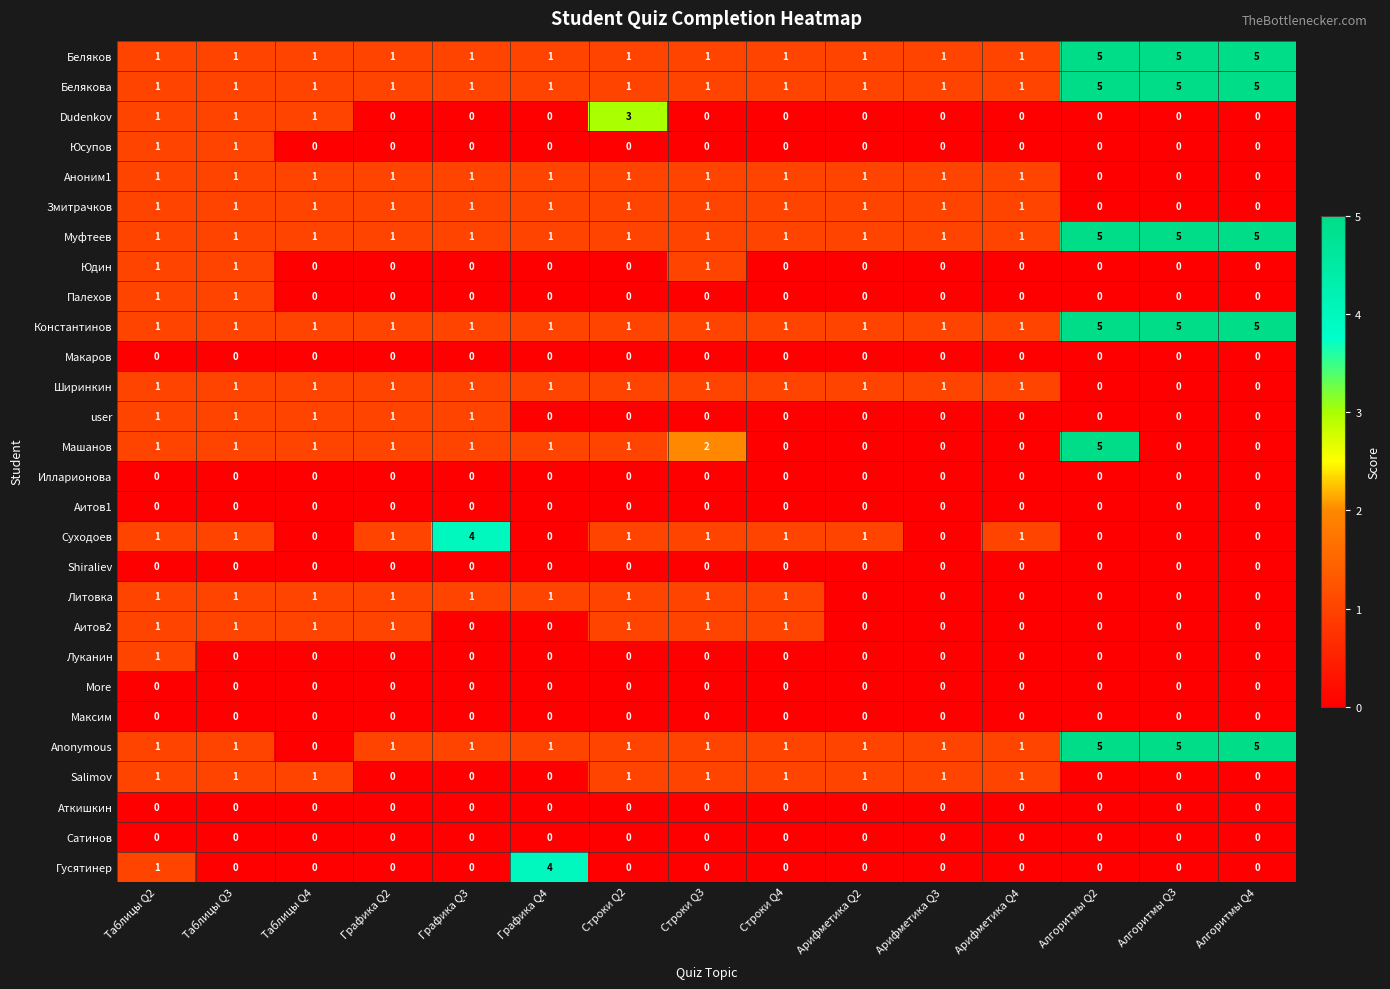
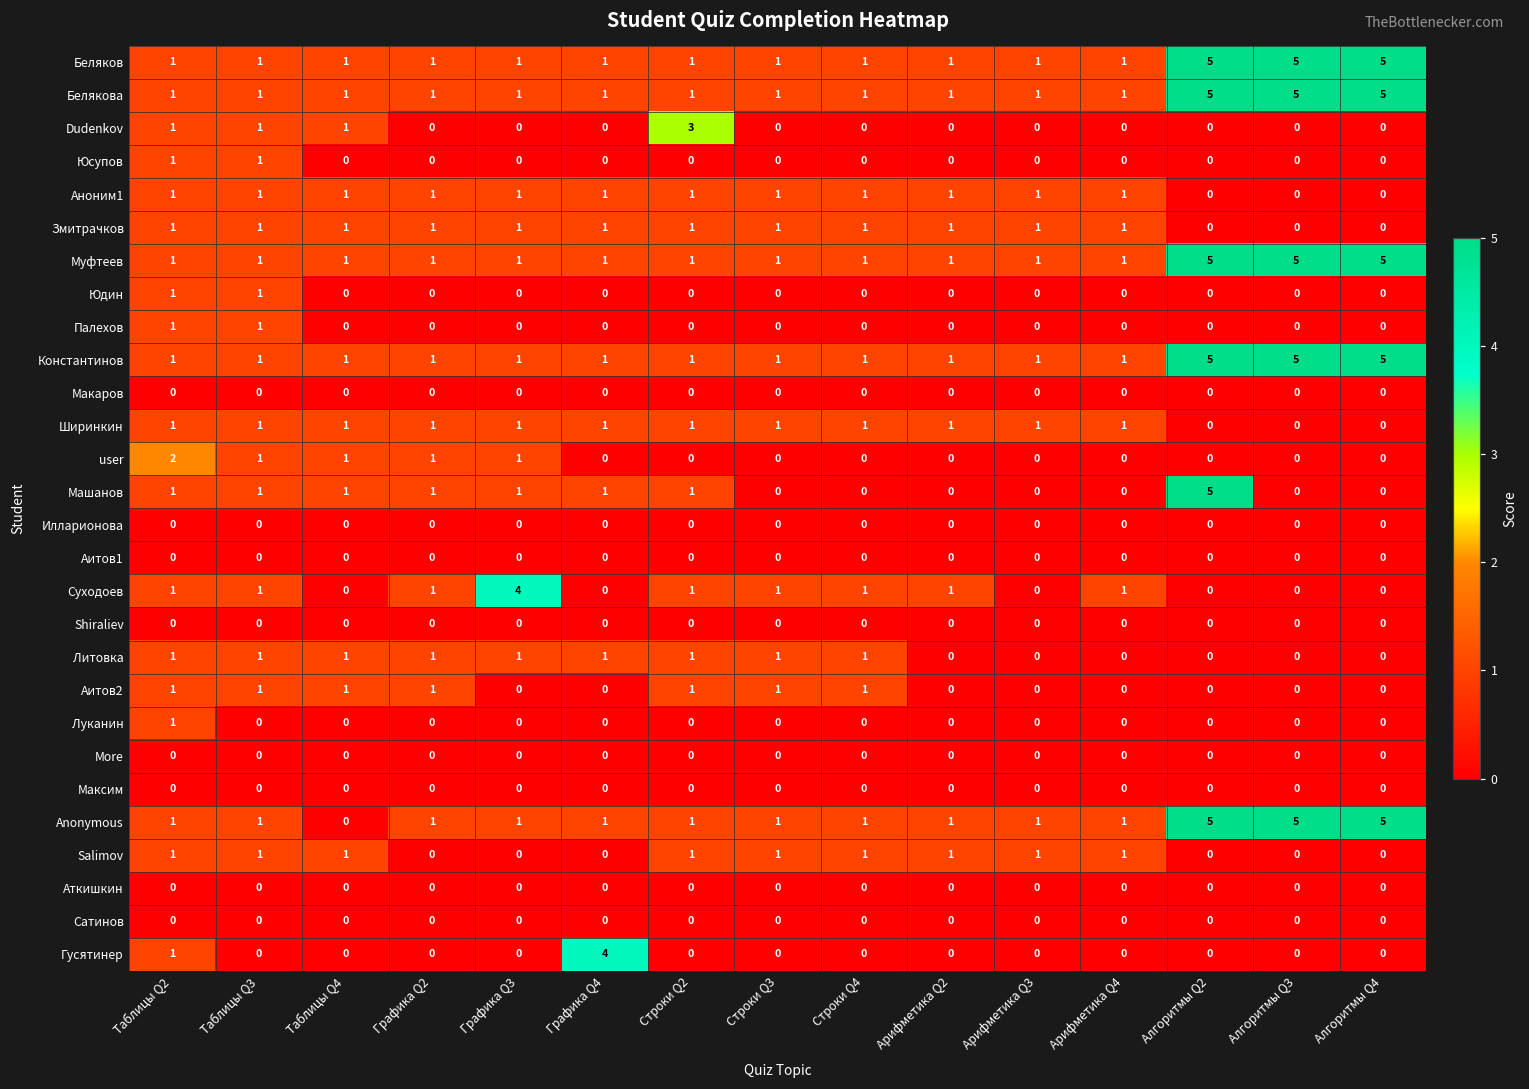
Юдин, Строки Q3: 1 -> 0
user, Таблицы Q2: 1 -> 2
Машанов, Строки Q3: 2 -> 0
